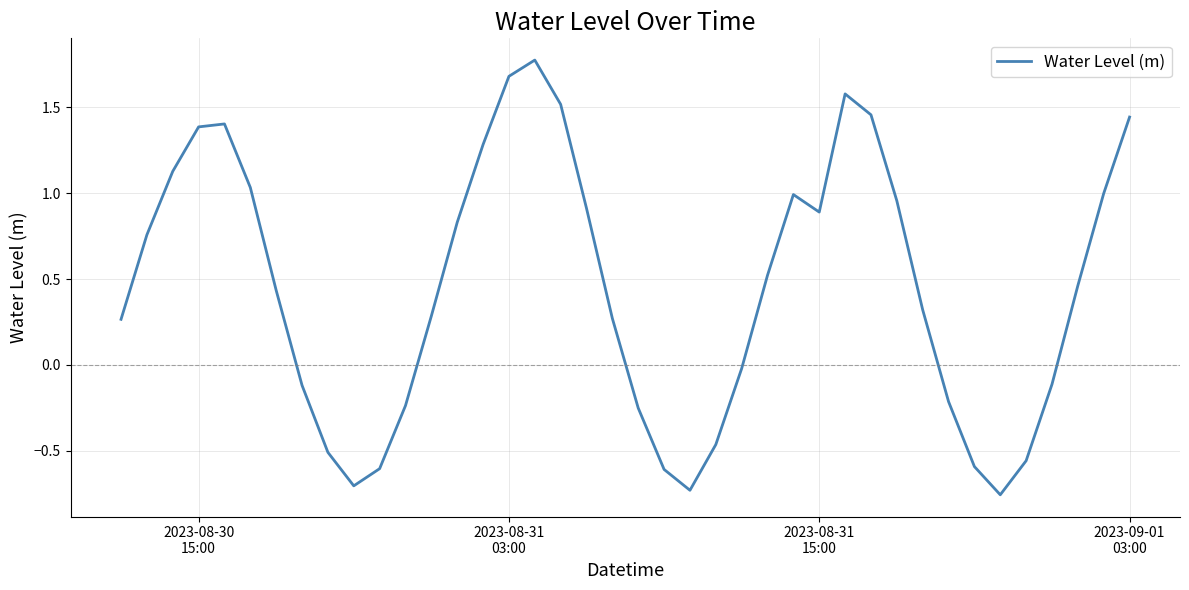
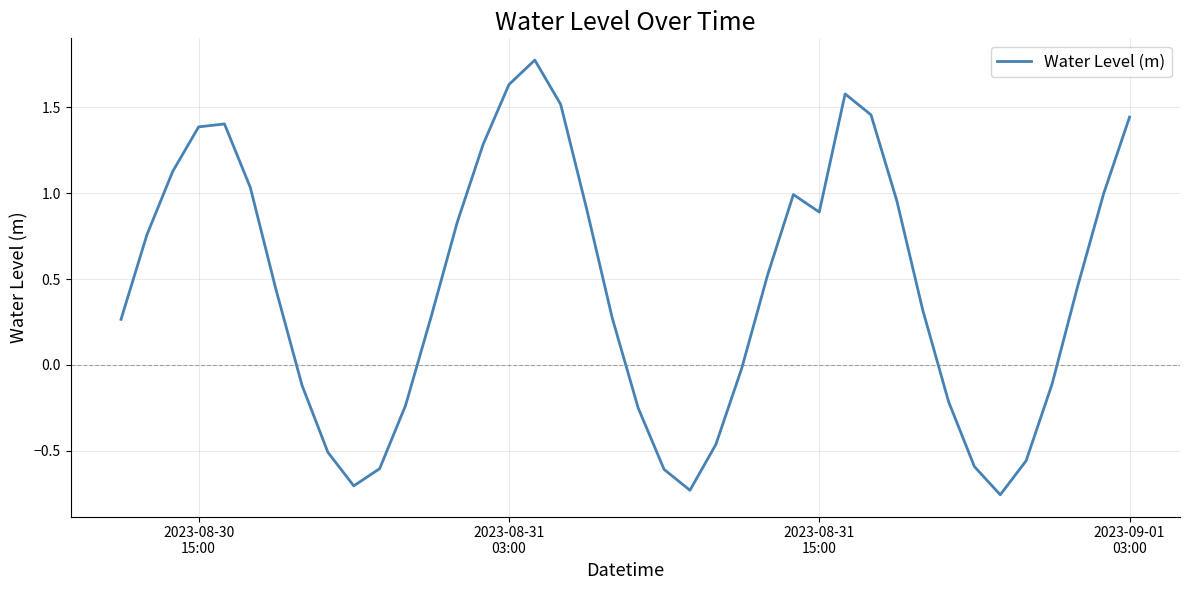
2023-08-31 03:00: 1.68 -> 1.63
